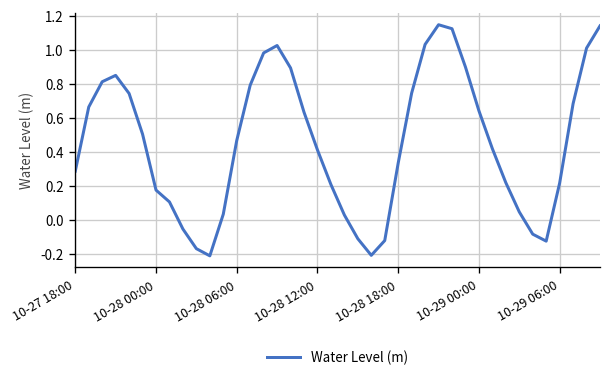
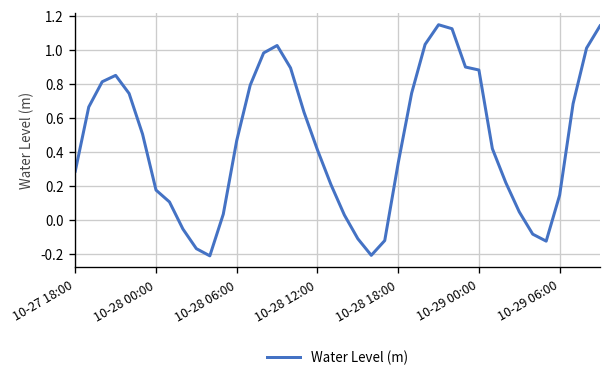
10-29 00:00: 0.64 -> 0.88
10-29 06:00: 0.22 -> 0.15
